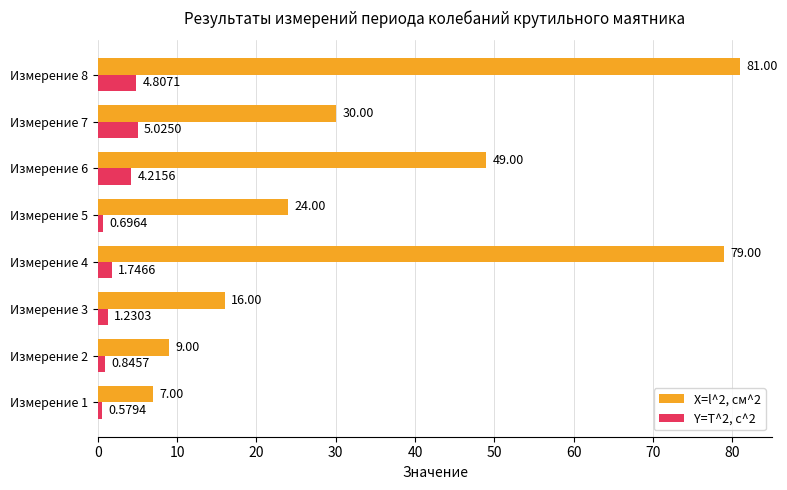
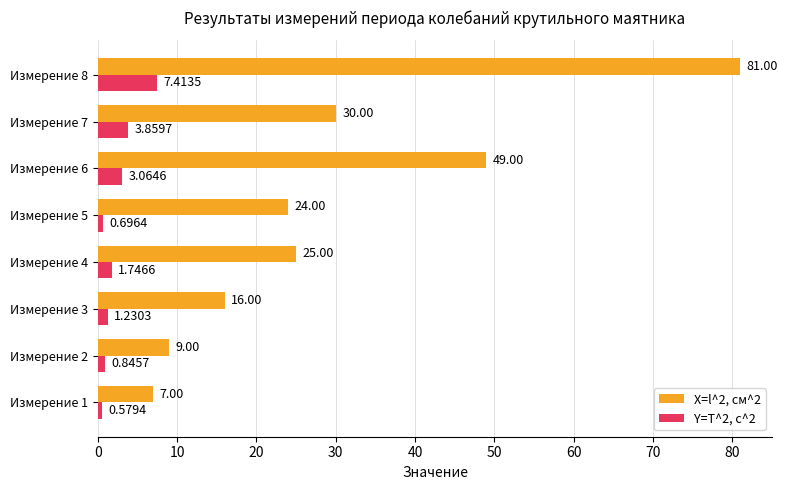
Y=T^2, c^2, Измерение 8: 4.8071 -> 7.4135
Y=T^2, c^2, Измерение 7: 5.0250 -> 3.8597
Y=T^2, c^2, Измерение 6: 4.2156 -> 3.0646
X=l^2, см^2, Измерение 4: 79.00 -> 25.00
